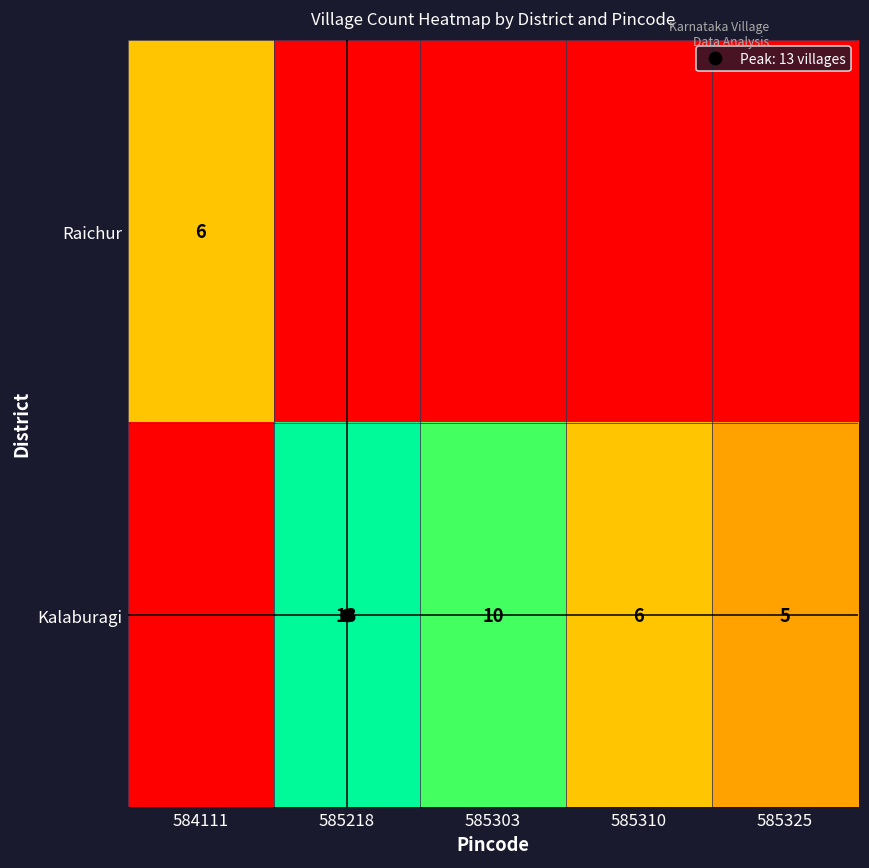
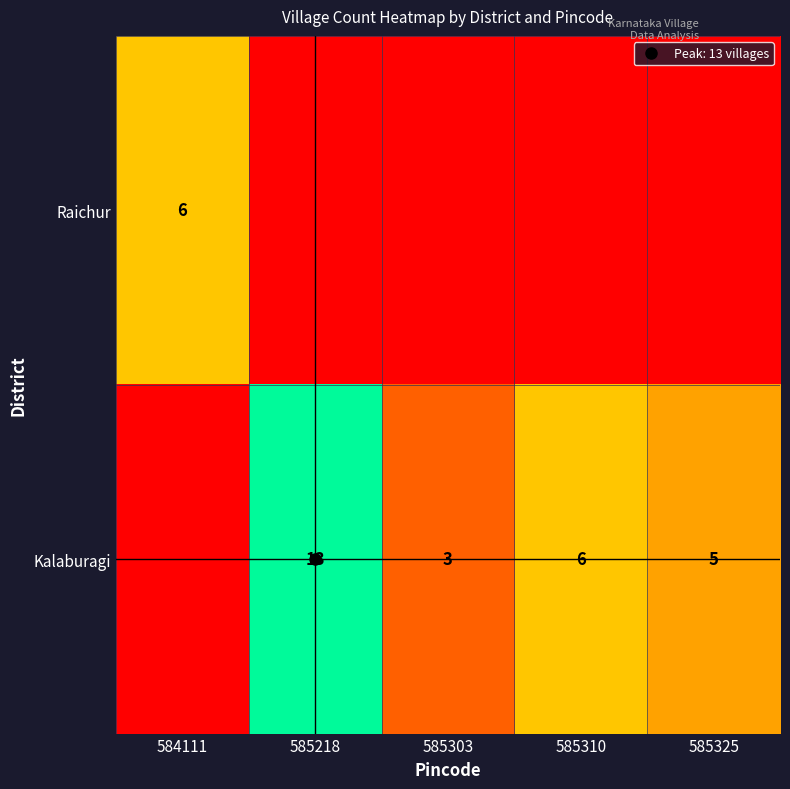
Kalaburagi, 585303: 10 -> 3
